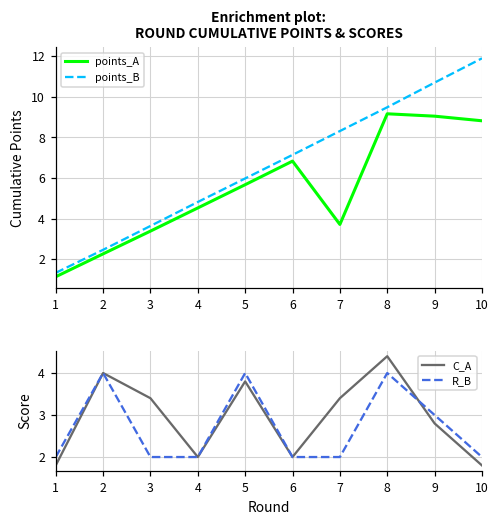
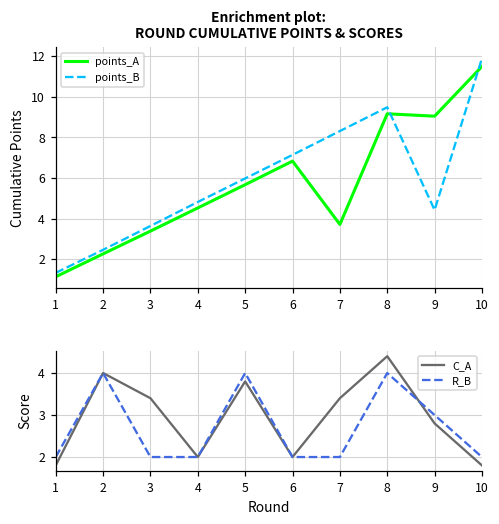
Enrichment plot: ROUND CUMULATIVE POINTS & SCORES, points_B, 9: 10.7 -> 4.4
Enrichment plot: ROUND CUMULATIVE POINTS & SCORES, points_A, 10: 8.8 -> 11.5
